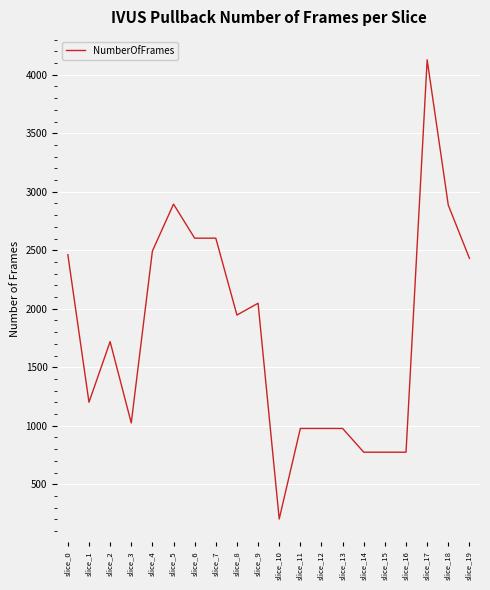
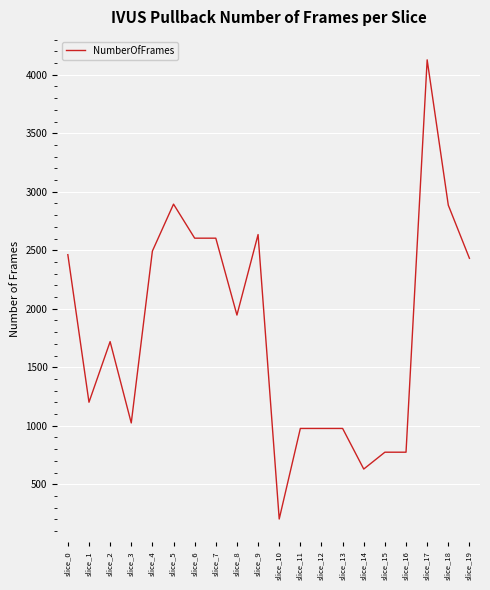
slice_9: 2050 -> 2630
slice_14: 770 -> 630
